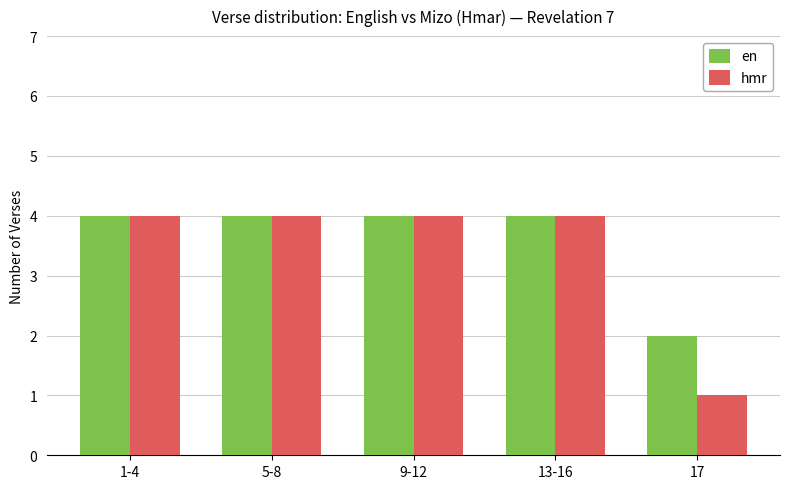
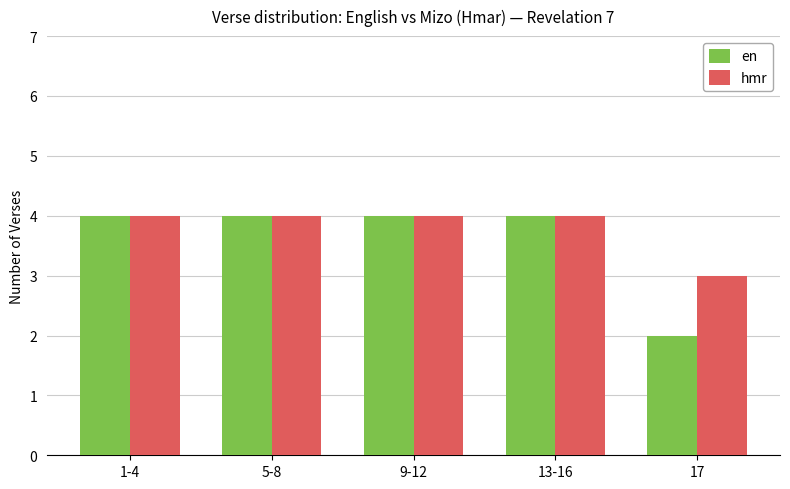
hmr, 17: 1 -> 3
